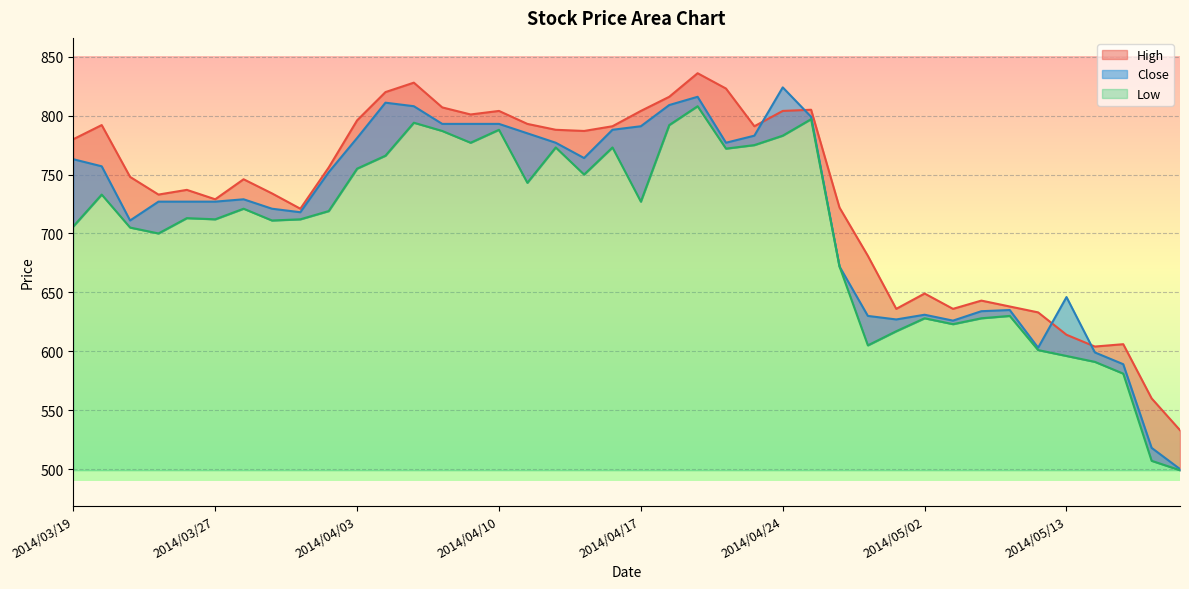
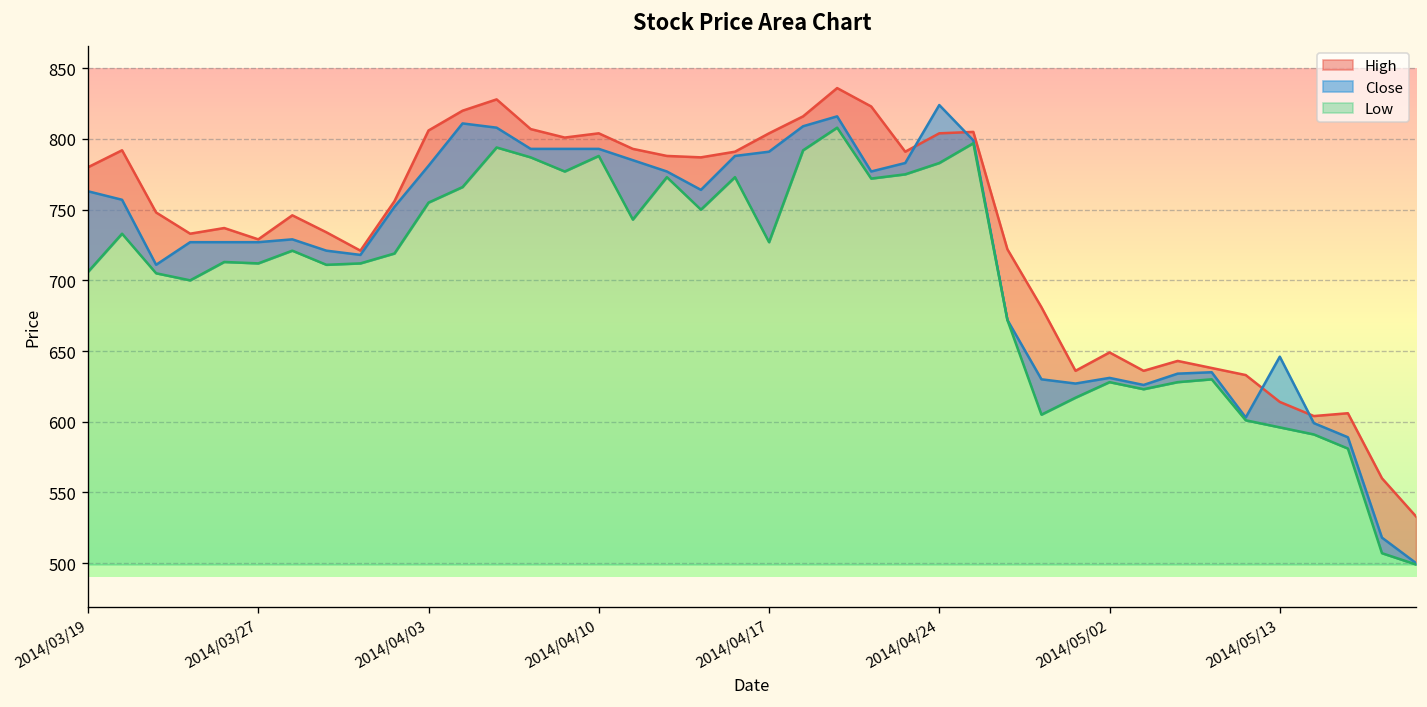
High, 2014/04/03: 796 -> 806
